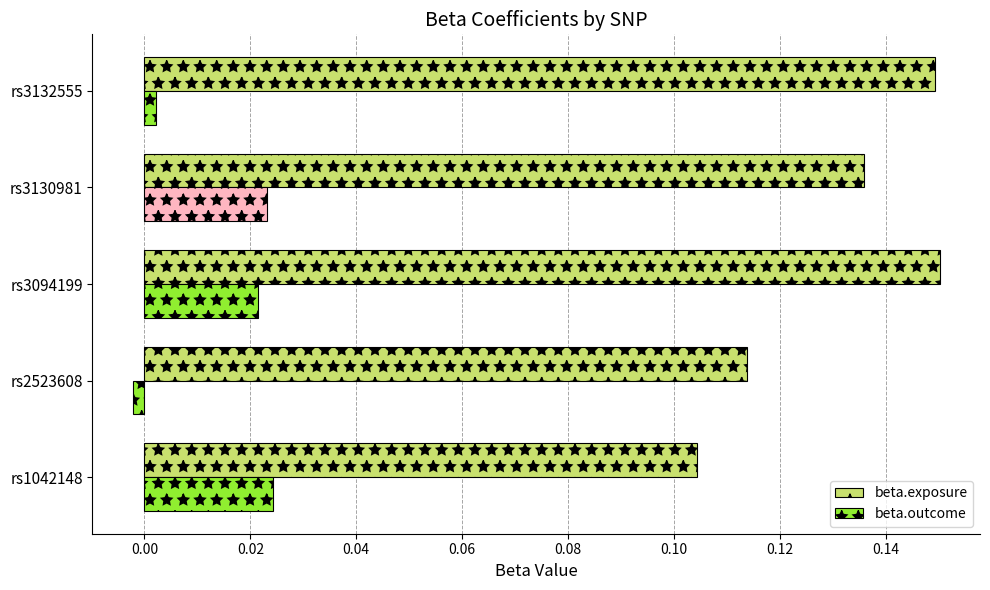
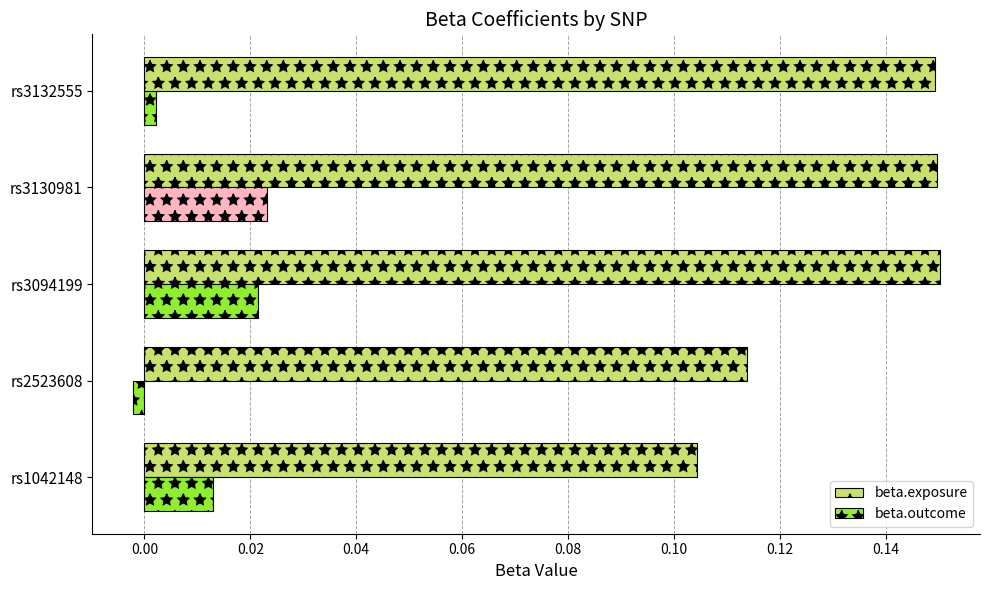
beta.exposure, rs3130981: 0.136 -> 0.150
beta.outcome, rs1042148: 0.024 -> 0.013
